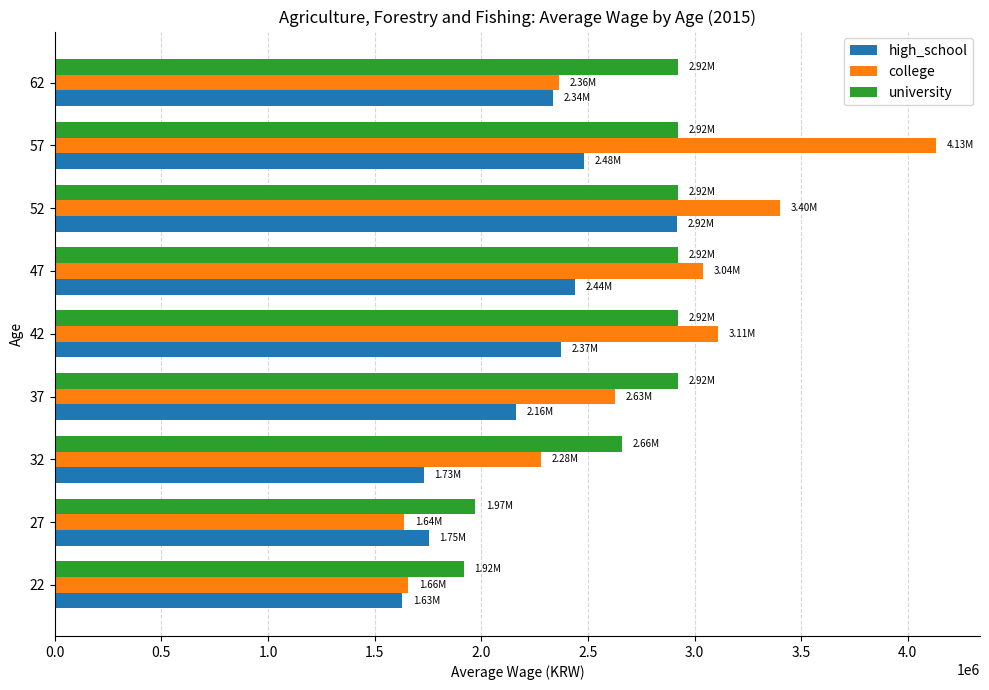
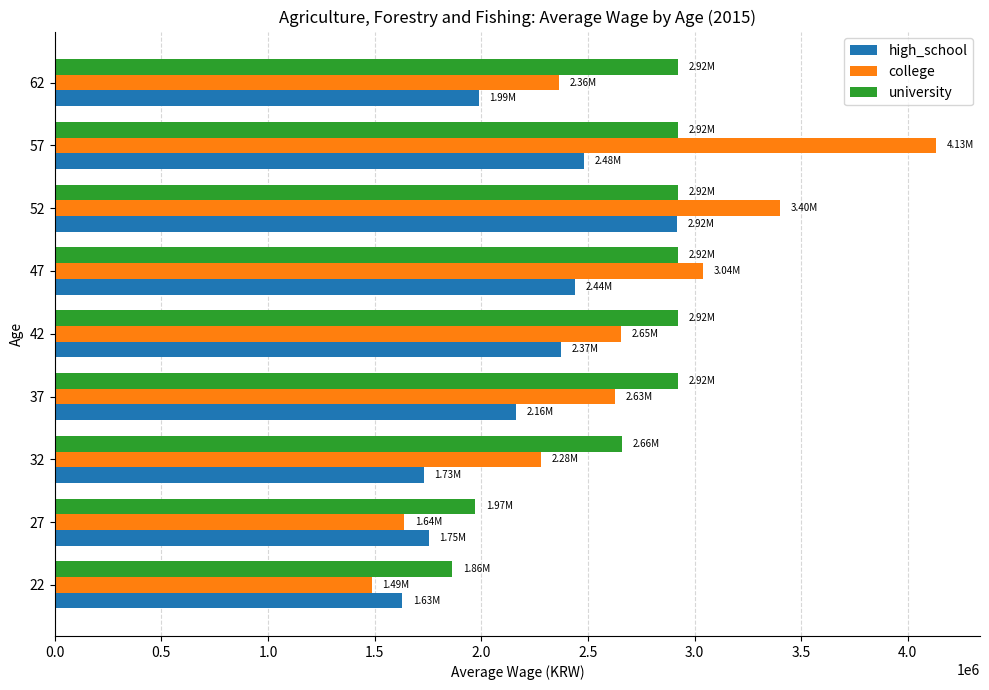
high_school, 62: 2.34M -> 1.99M
college, 42: 3.11M -> 2.65M
university, 22: 1.92M -> 1.86M
college, 22: 1.66M -> 1.49M
